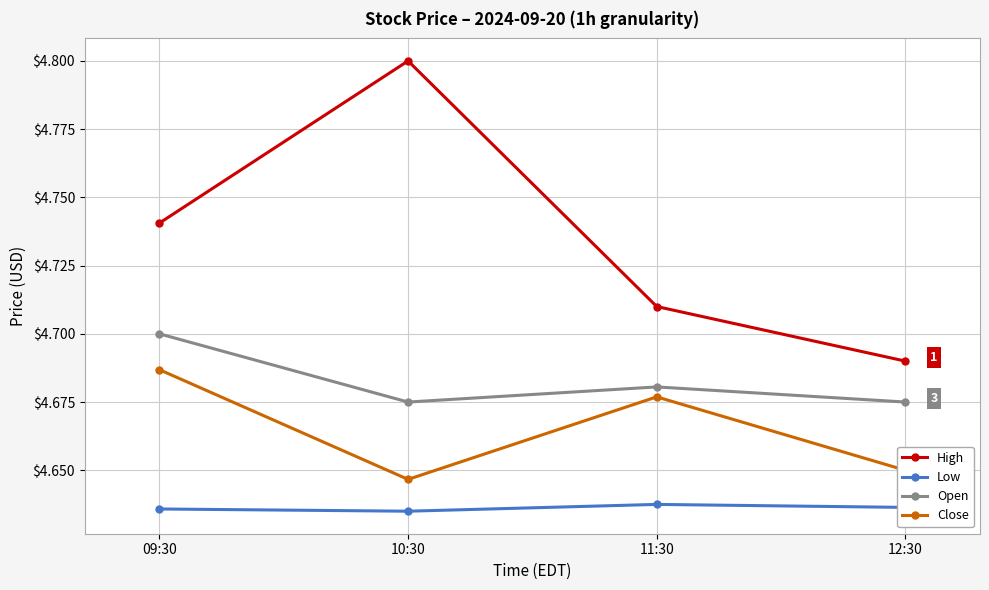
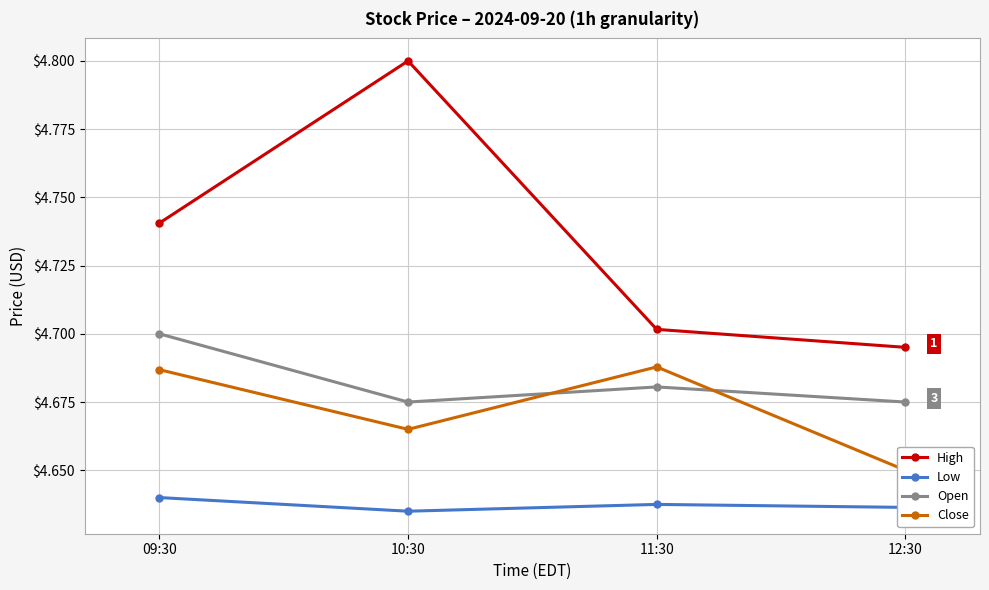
Low, 09:30: $4.636 -> $4.640
Close, 10:30: $4.647 -> $4.665
High, 11:30: $4.710 -> $4.702
Close, 11:30: $4.677 -> $4.688
High, 12:30: $4.690 -> $4.695
